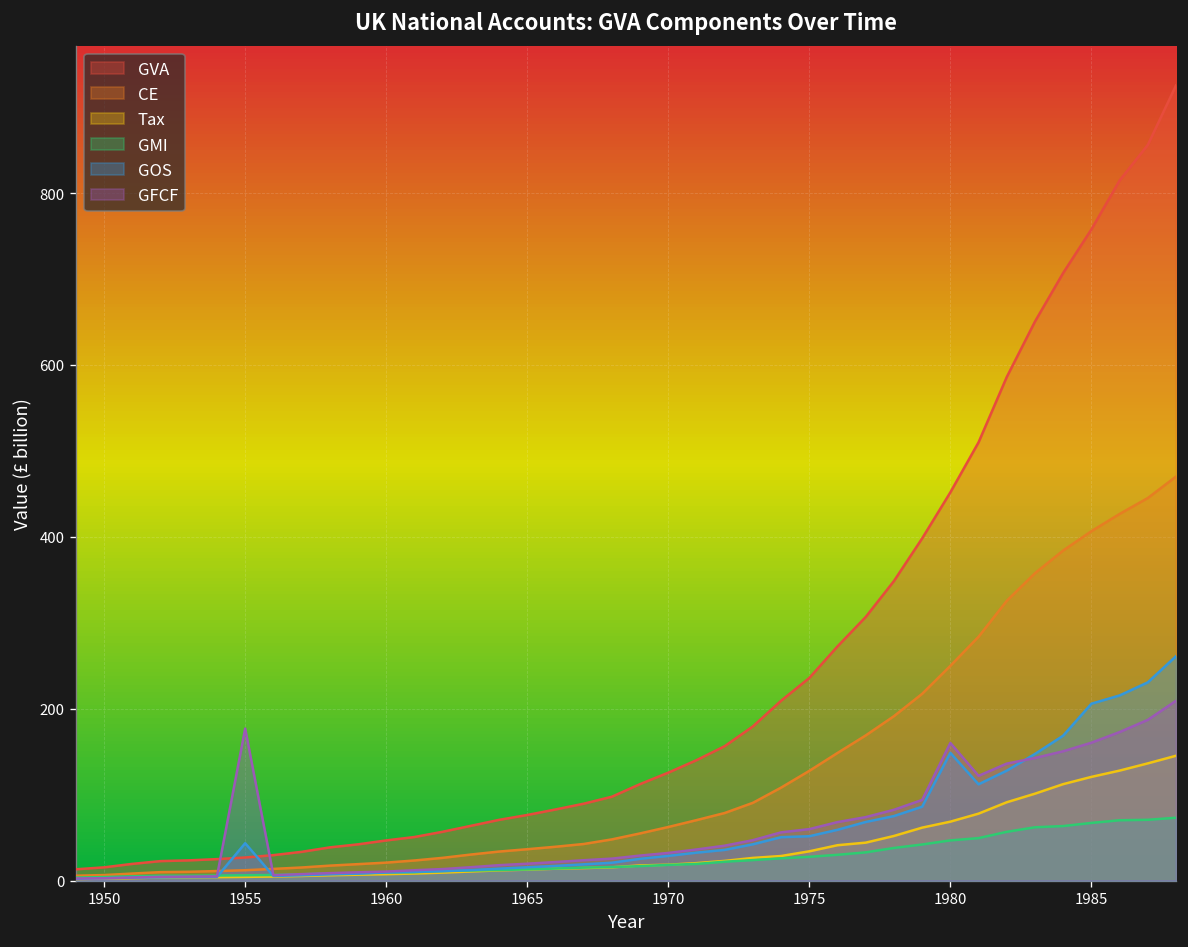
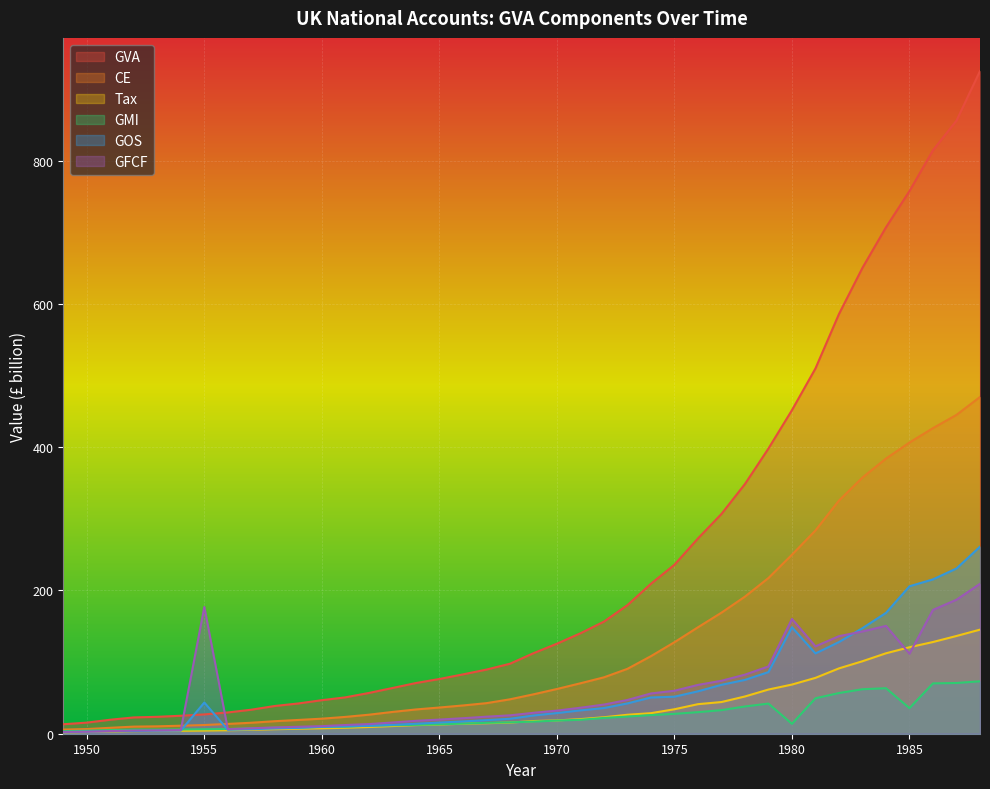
GMI, 1980: 50 -> 10
GMI, 1985: 70 -> 40
GFCF, 1985: 160 -> 110
